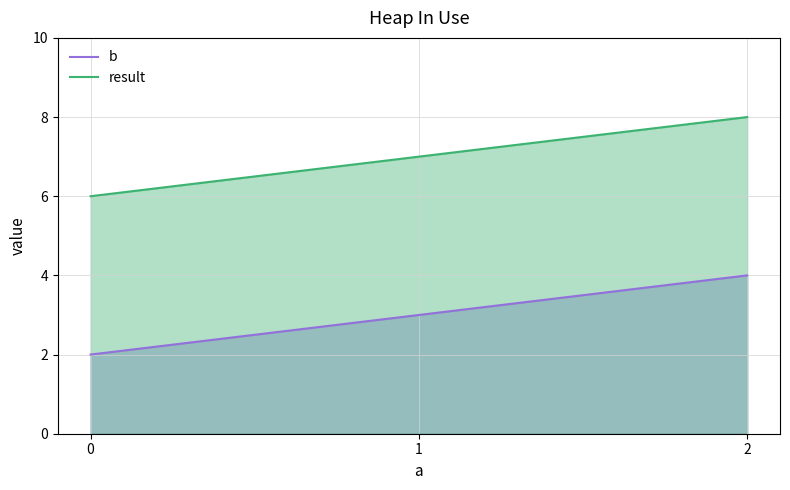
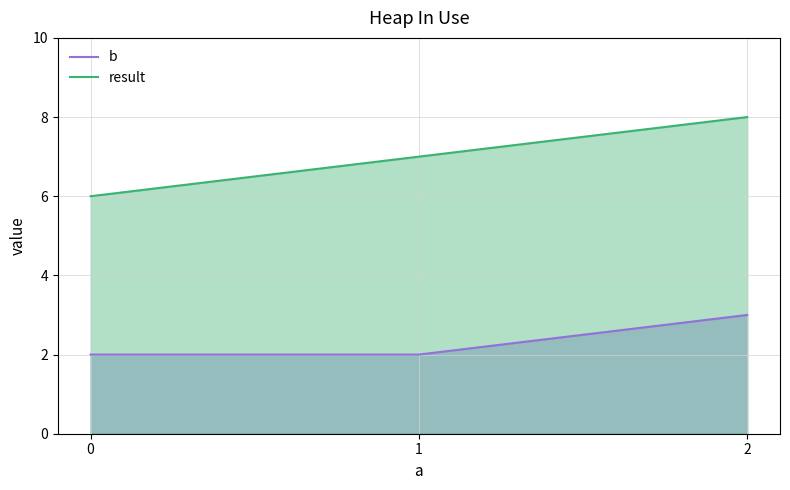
b, 1: 3 -> 2
b, 2: 4 -> 3
